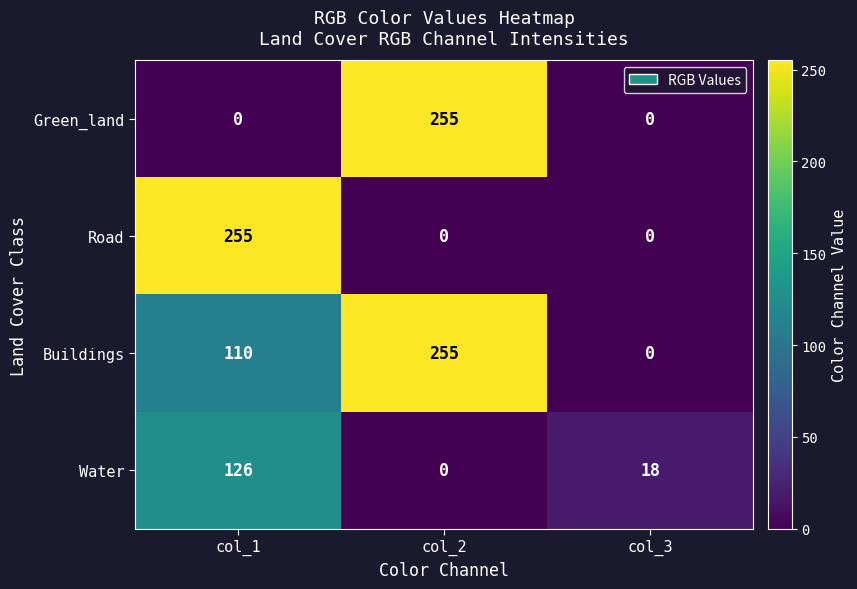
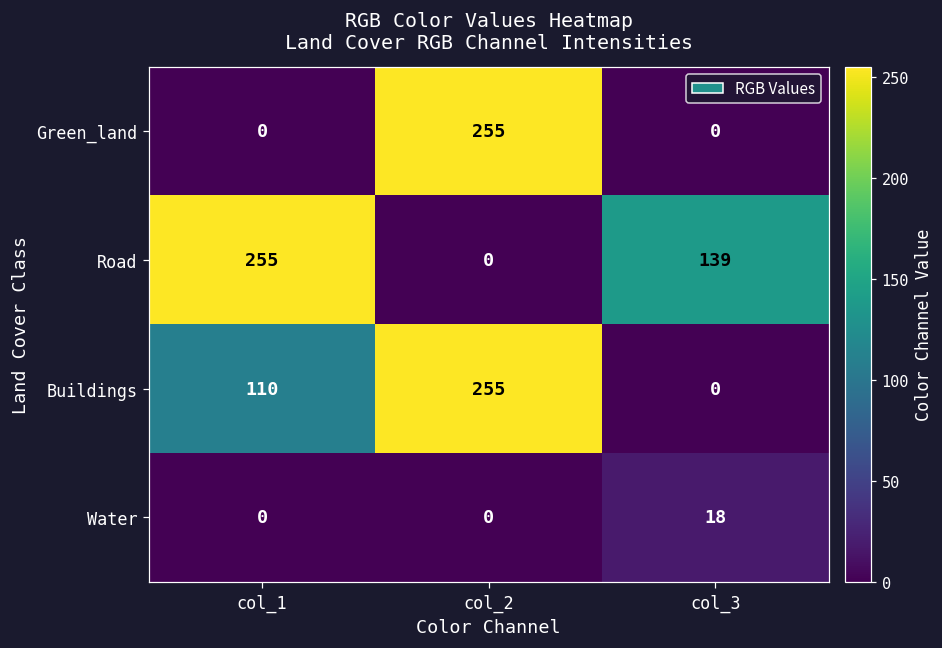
Road, col_3: 0 -> 139
Water, col_1: 126 -> 0
